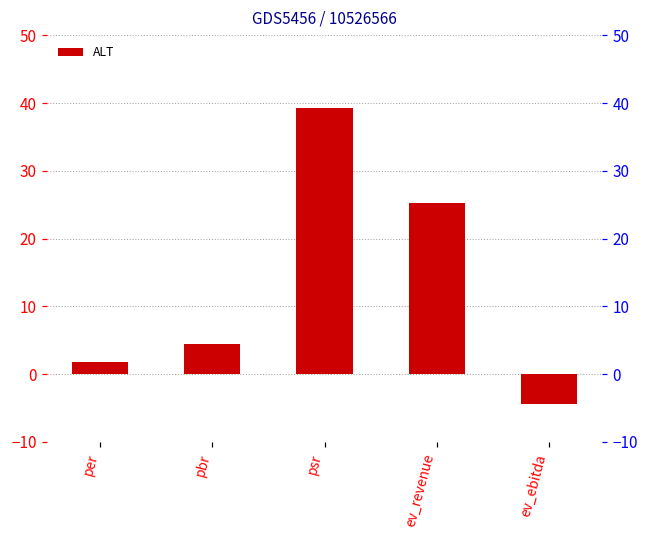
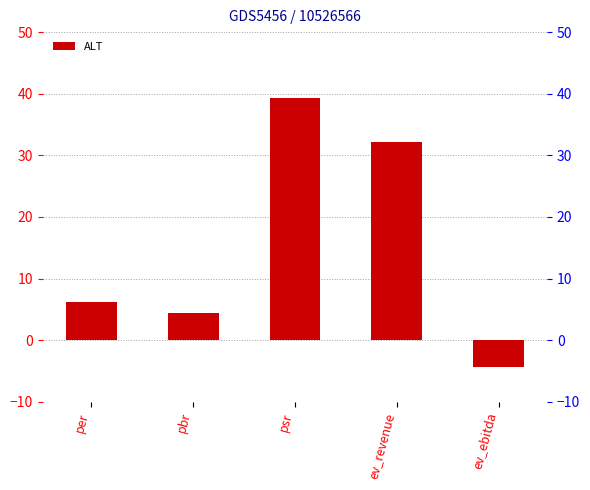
per: 2 -> 6
ev_revenue: 25 -> 32
